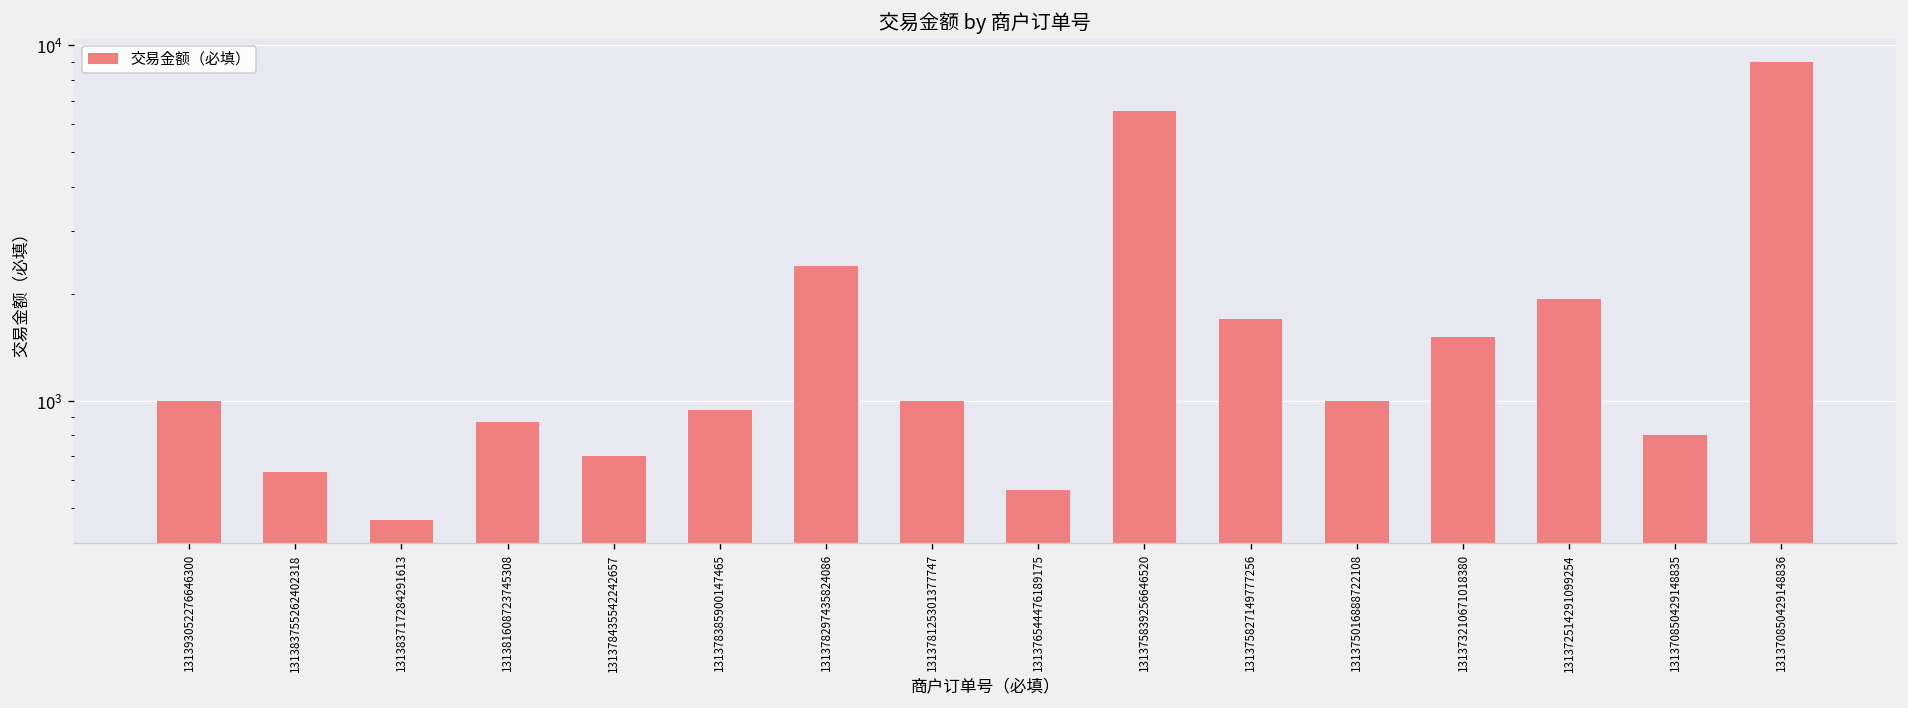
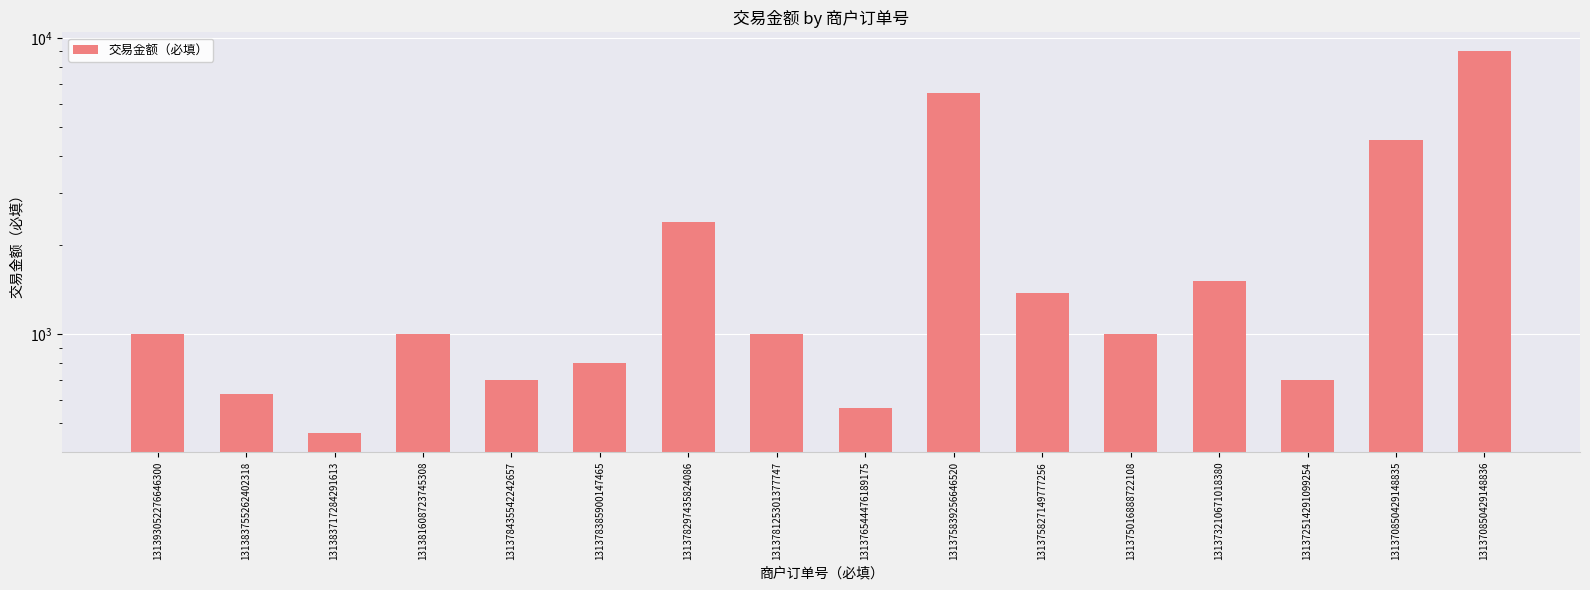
131381608723745308: 880 -> 1000
131378385900147465: 940 -> 800
131375827149777256: 1700 -> 1400
131372514291099254: 1900 -> 700
131370850429148835: 800 -> 4500
